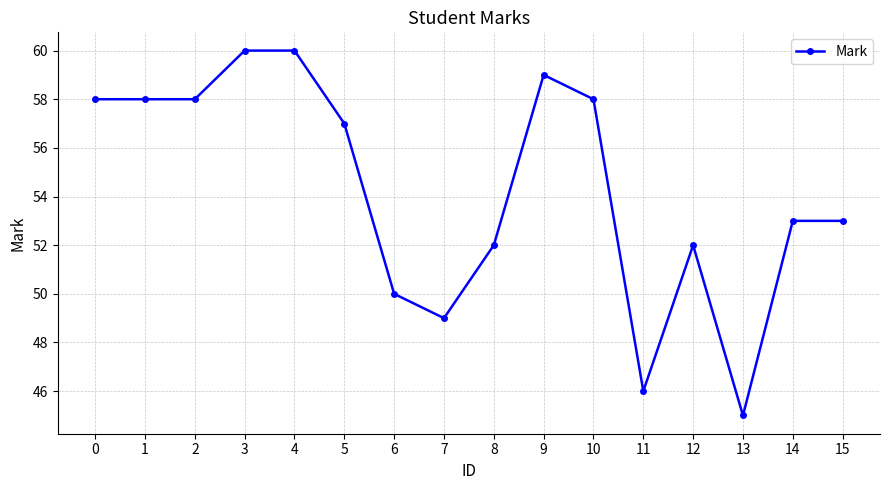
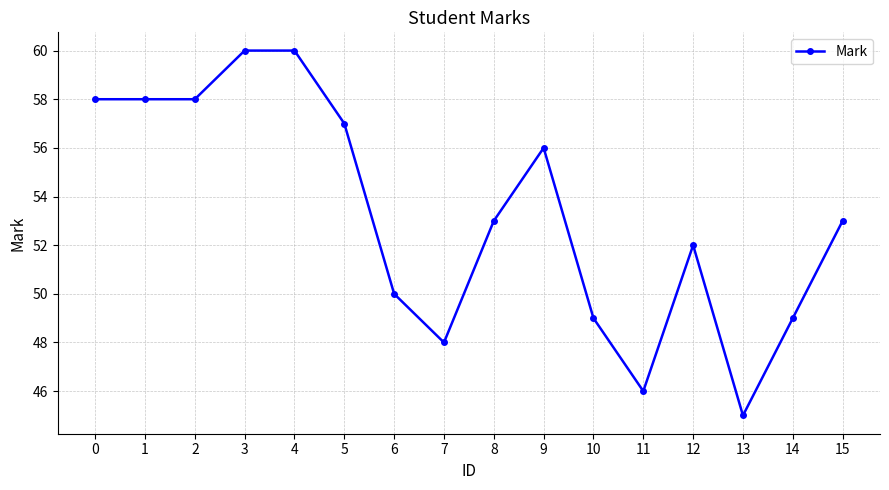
7: 49 -> 48
8: 52 -> 53
9: 59 -> 56
10: 58 -> 49
14: 53 -> 49
